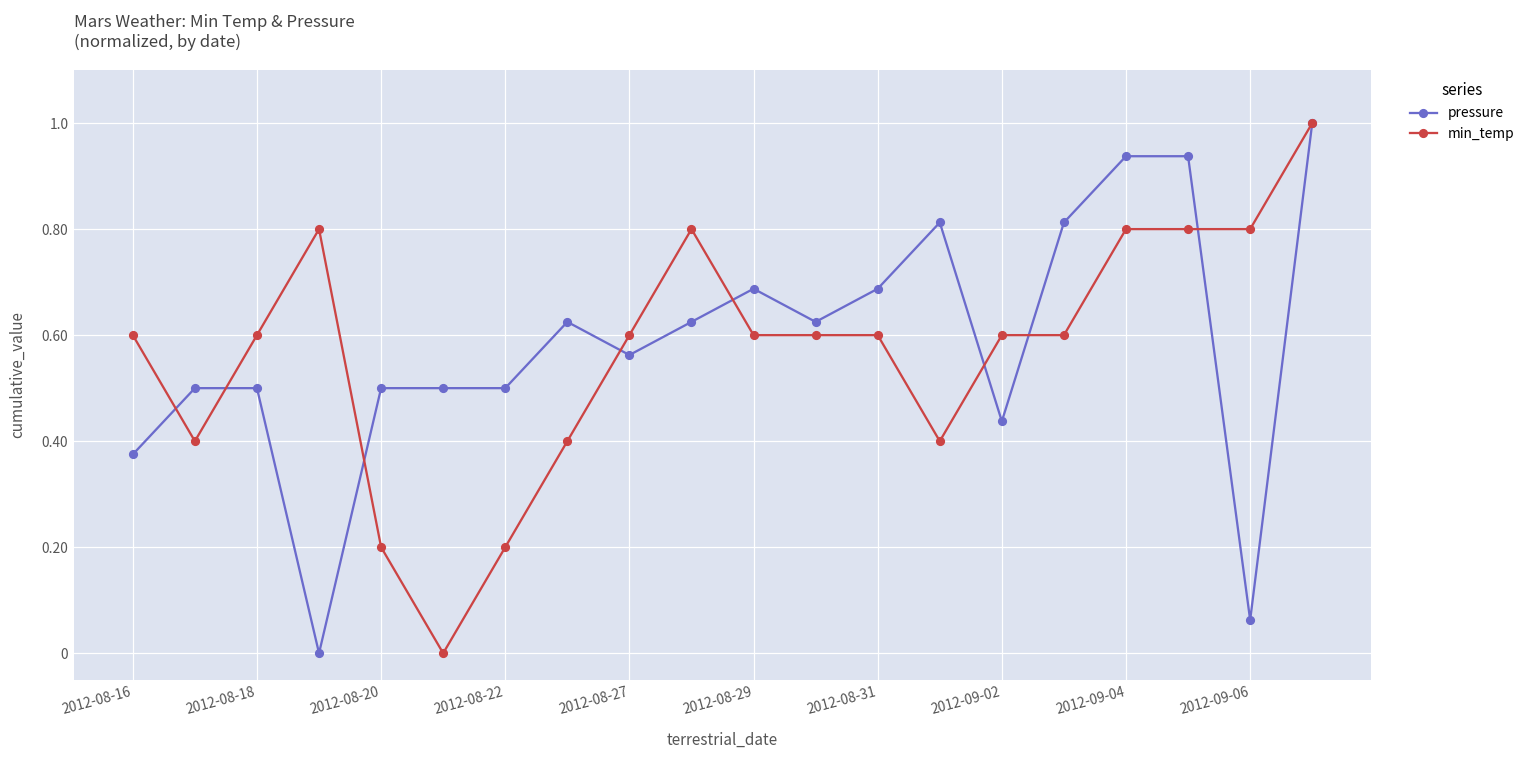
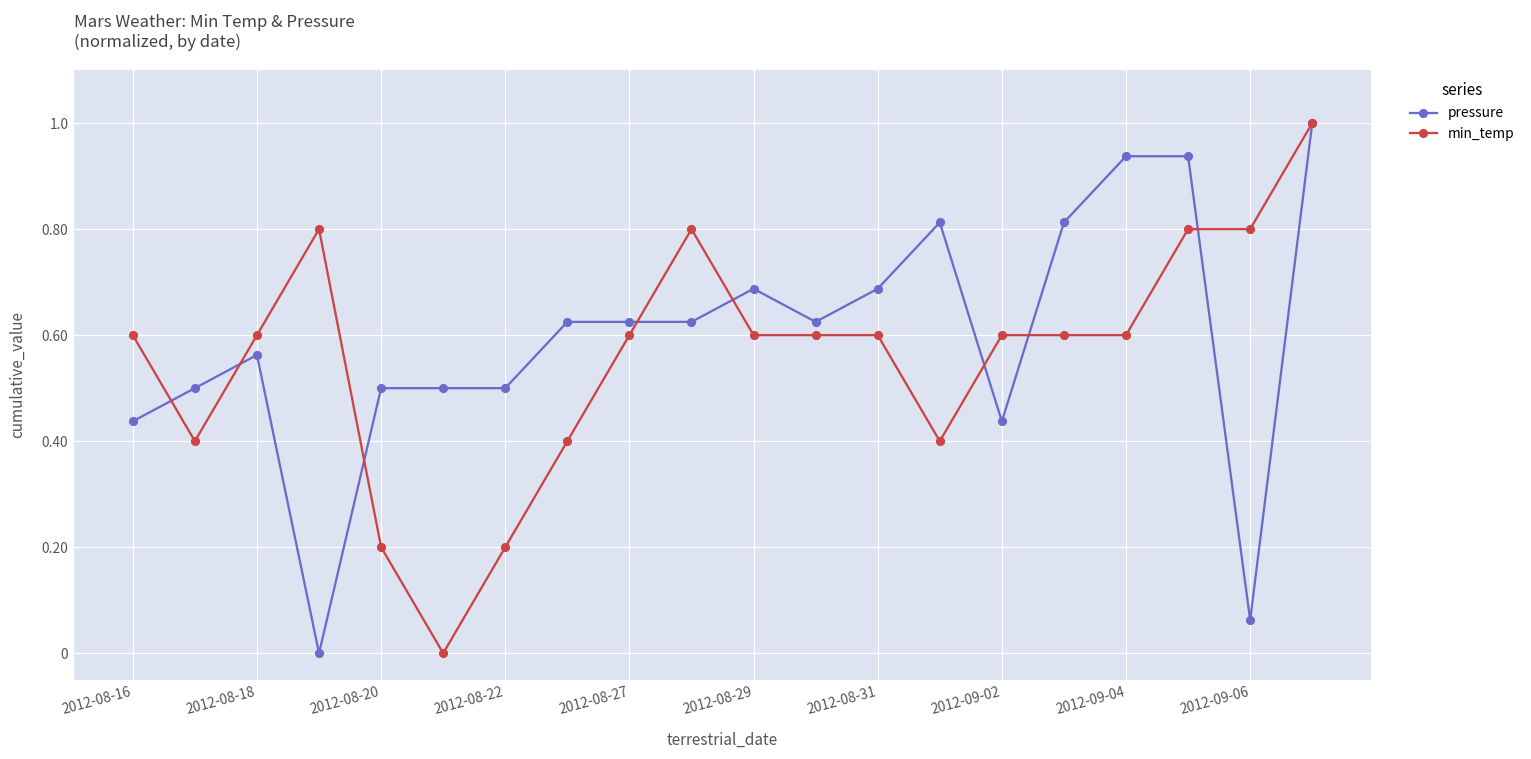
pressure, 2012-08-16: 0.38 -> 0.44
pressure, 2012-08-18: 0.50 -> 0.56
pressure, 2012-08-27: 0.56 -> 0.63
min_temp, 2012-09-04: 0.80 -> 0.60
